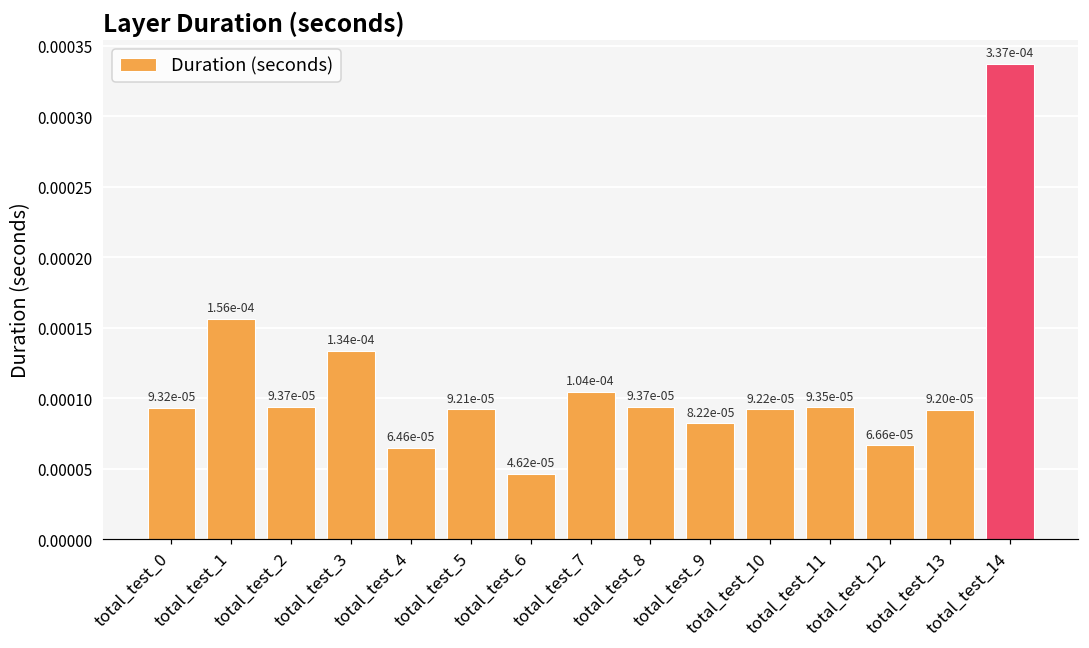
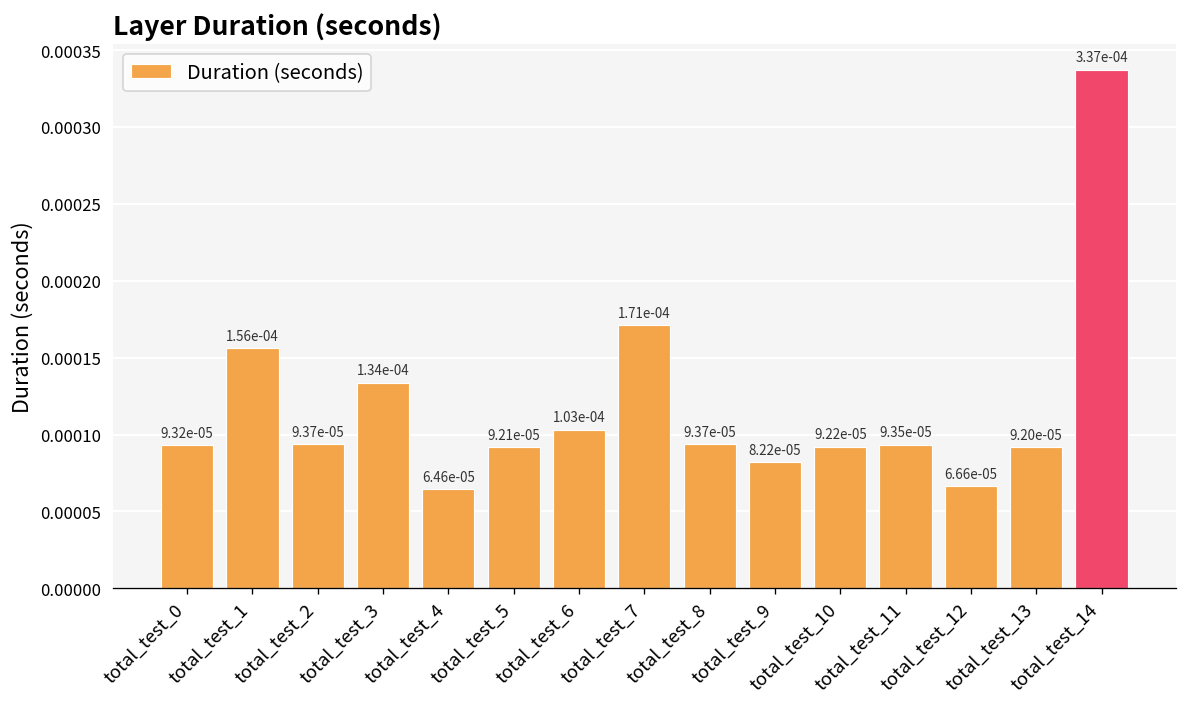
total_test_6: 4.62e-05 -> 1.03e-04
total_test_7: 1.04e-04 -> 1.71e-04
